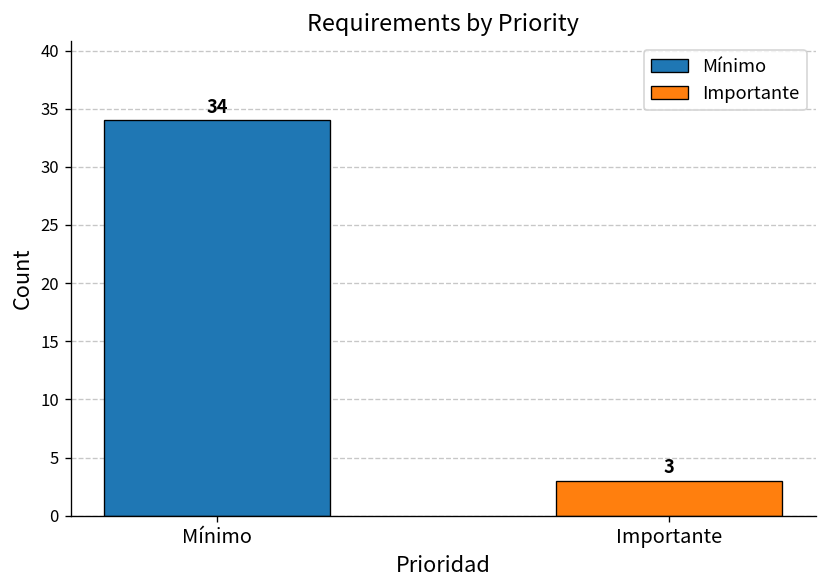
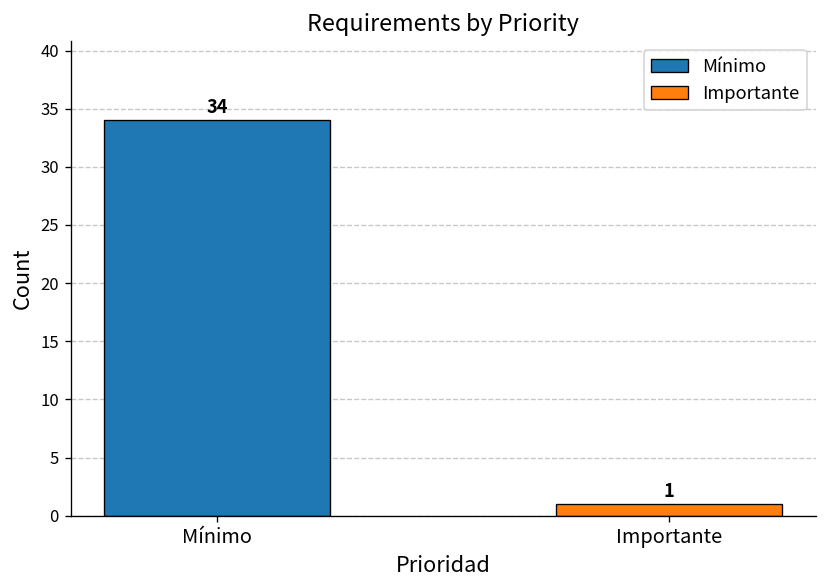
Importante: 3 -> 1
